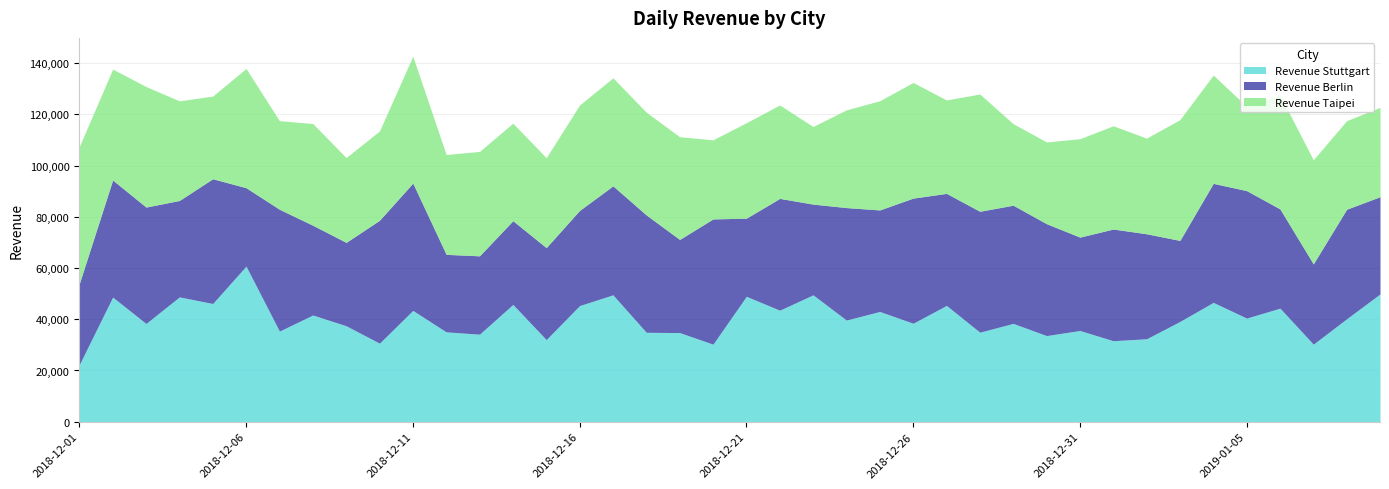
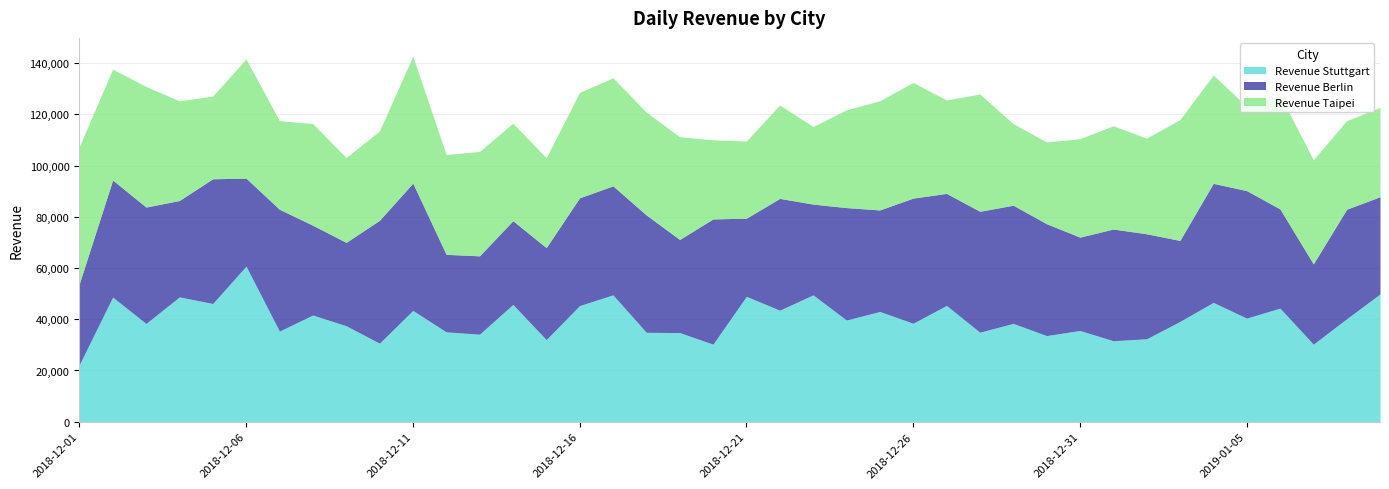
Revenue Berlin, 2018-12-06: 31,000 -> 34,000
Revenue Berlin, 2018-12-16: 37,000 -> 42,000
Revenue Taipei, 2018-12-21: 37,000 -> 30,000
